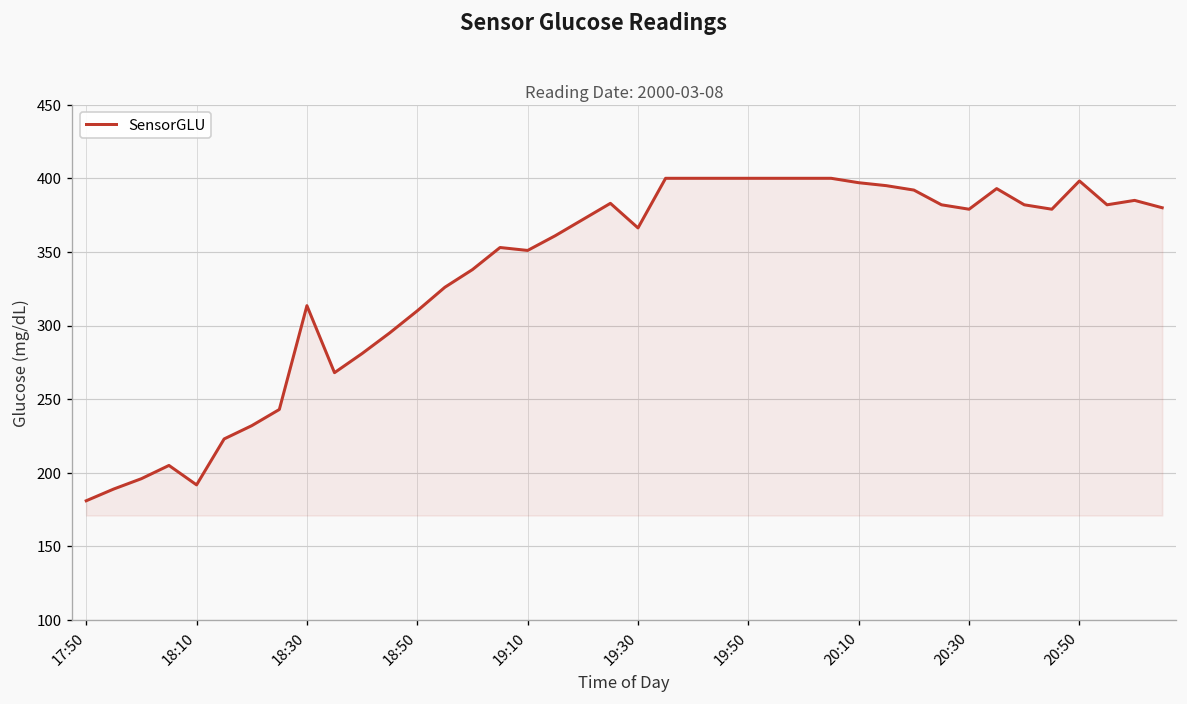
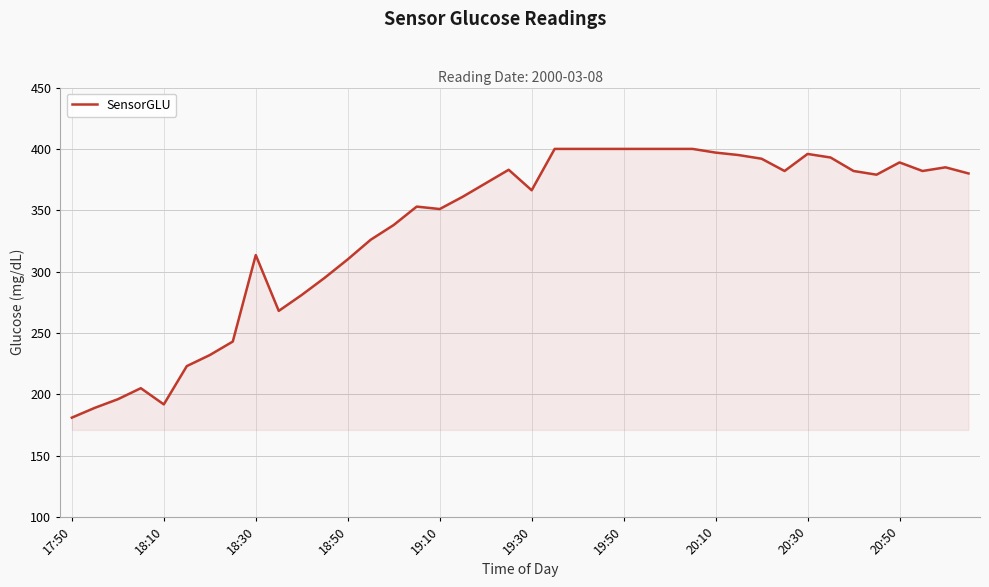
20:30: 379 -> 396
20:50: 398 -> 389
